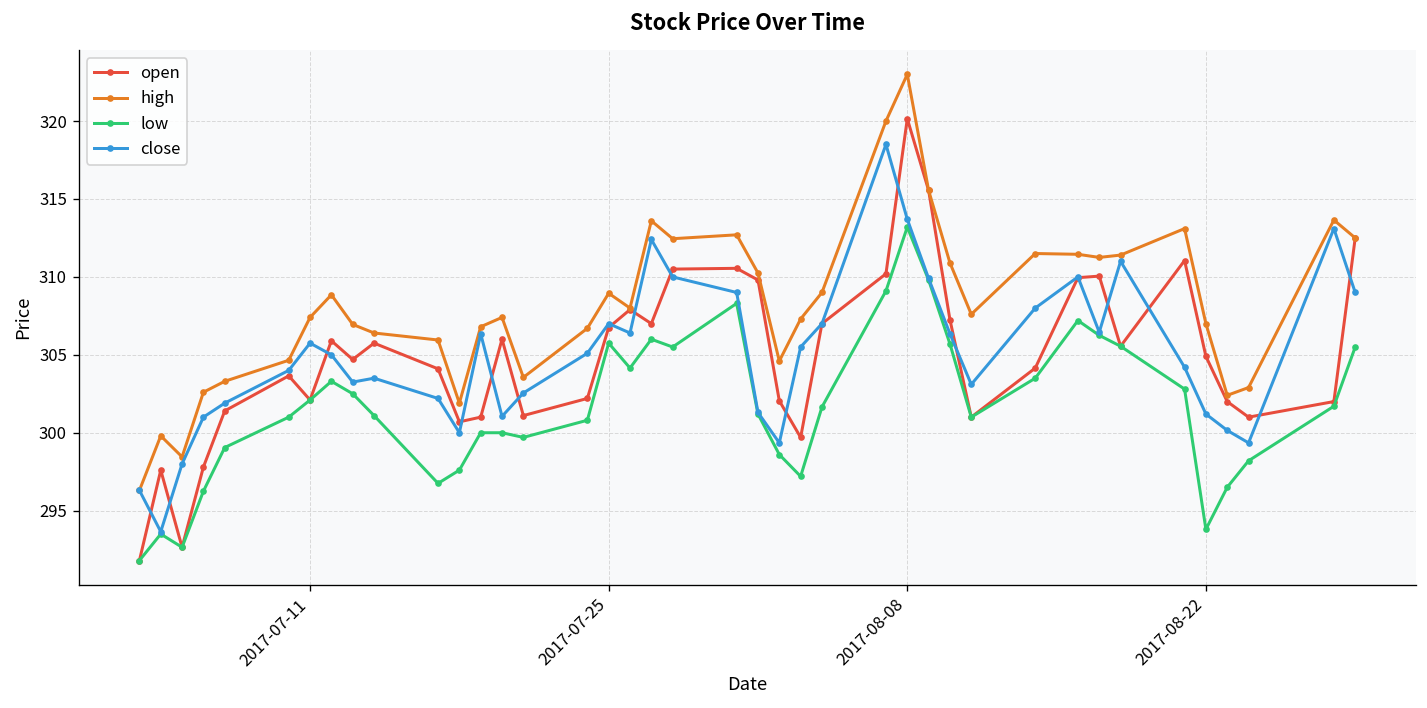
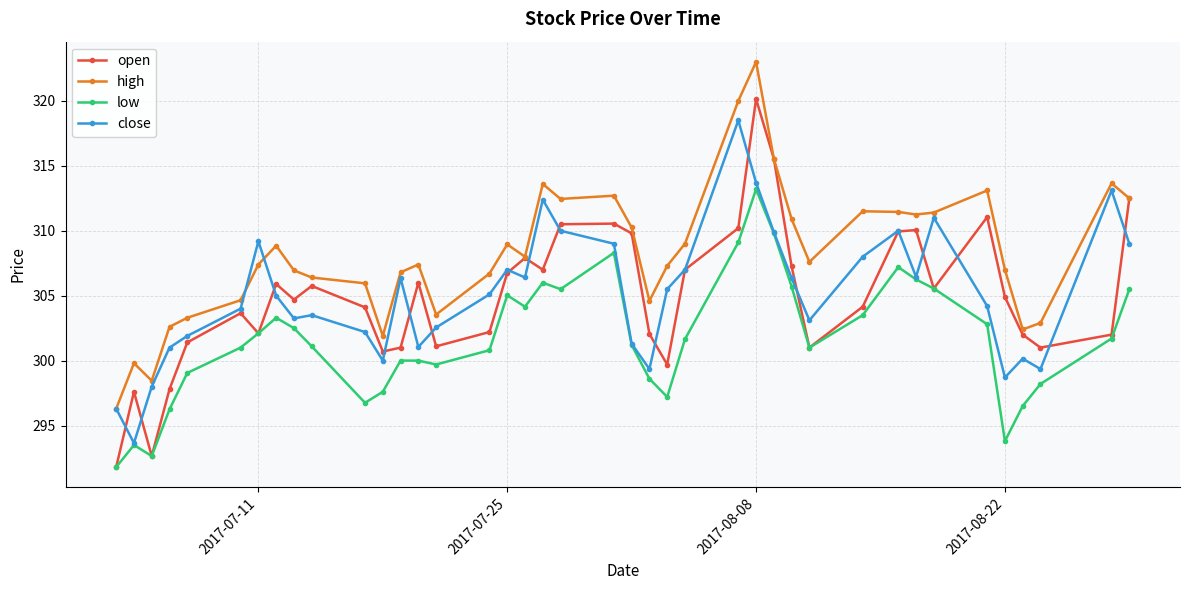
close, 2017-07-11: 305.8 -> 309.2
low, 2017-07-25: 305.8 -> 305.0
close, 2017-08-22: 301.2 -> 298.7
